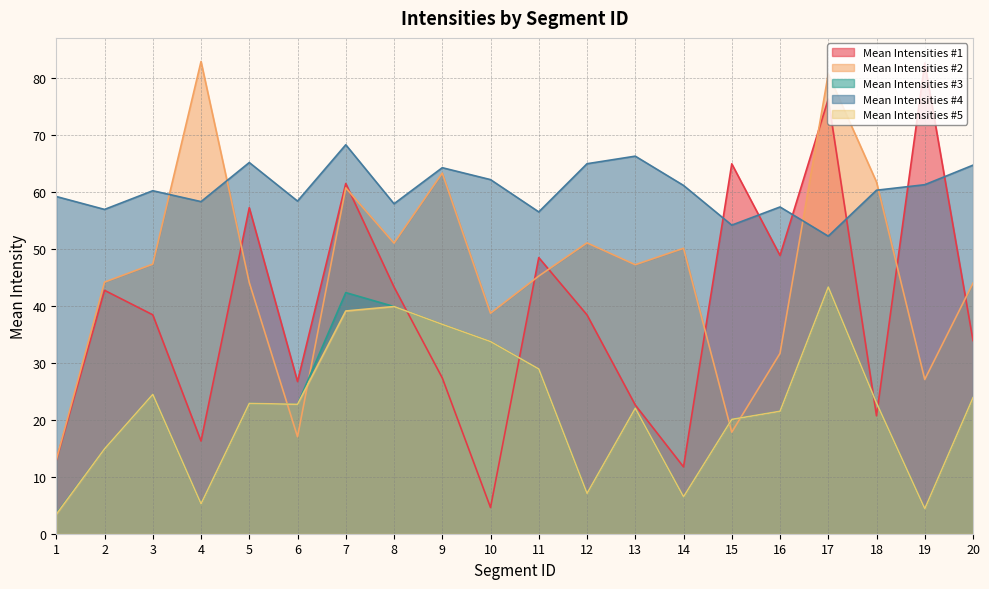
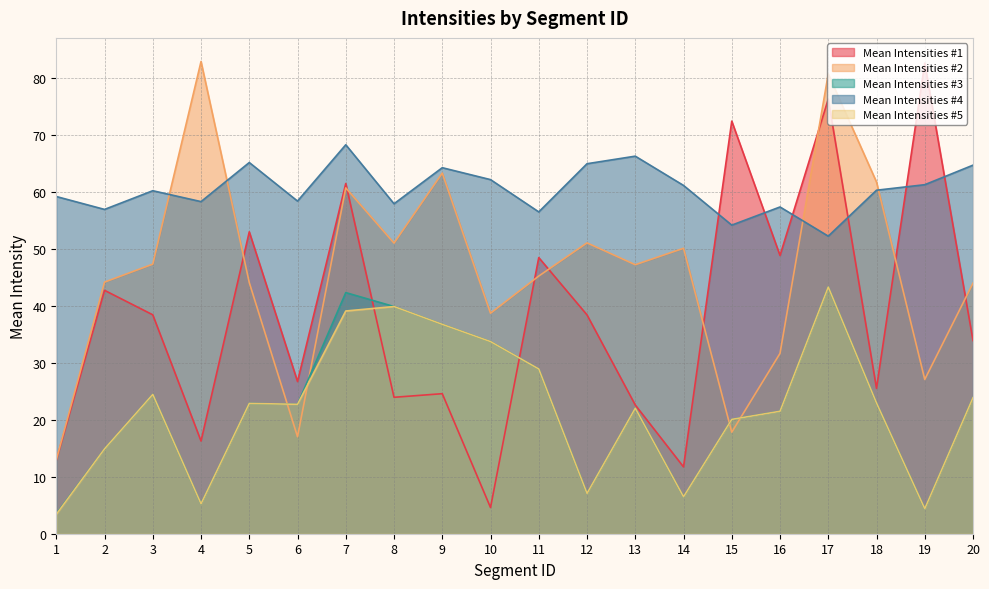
Mean Intensities #1, 5: 57 -> 53
Mean Intensities #1, 8: 43 -> 24
Mean Intensities #1, 9: 27 -> 25
Mean Intensities #1, 15: 65 -> 73
Mean Intensities #1, 18: 21 -> 26
